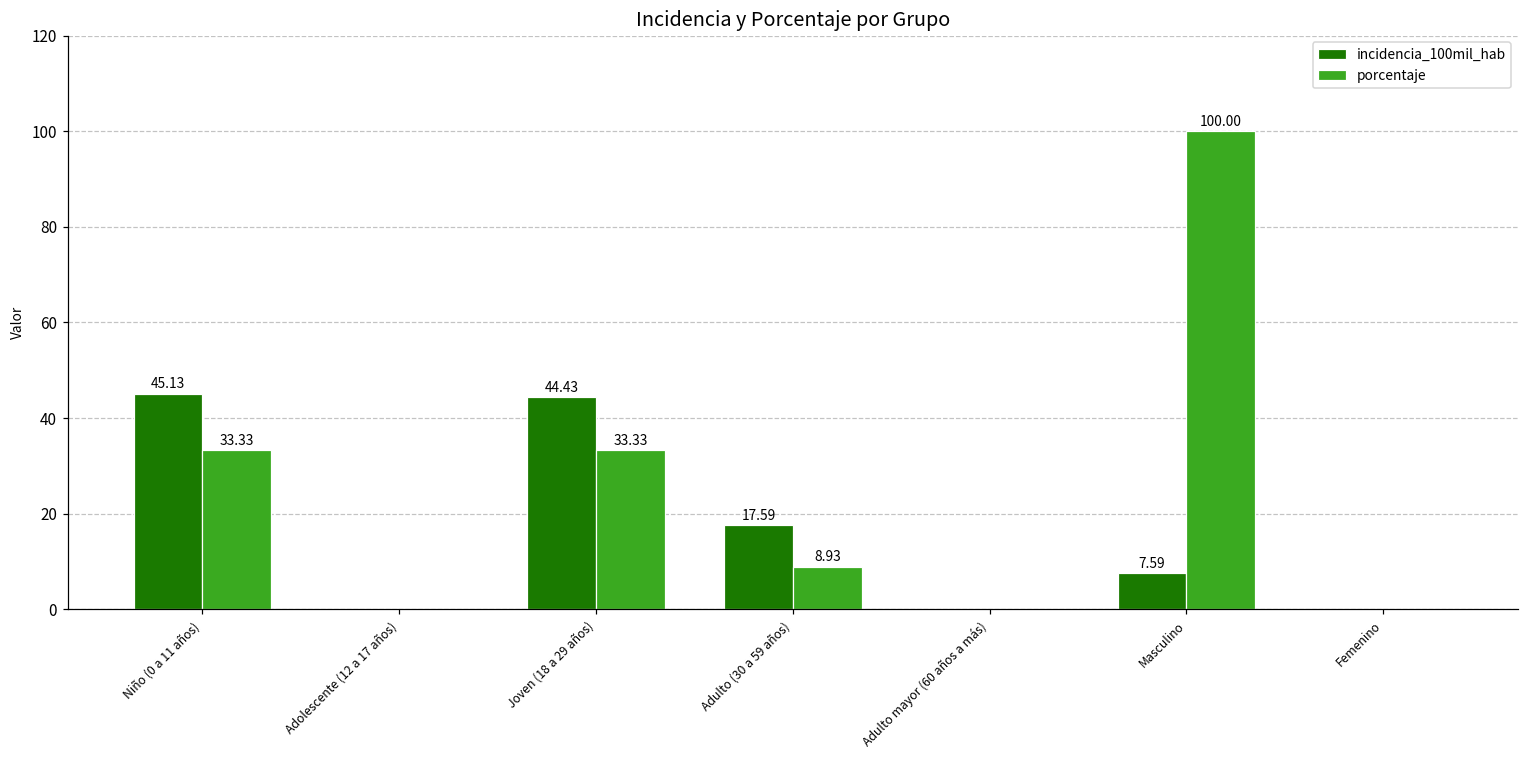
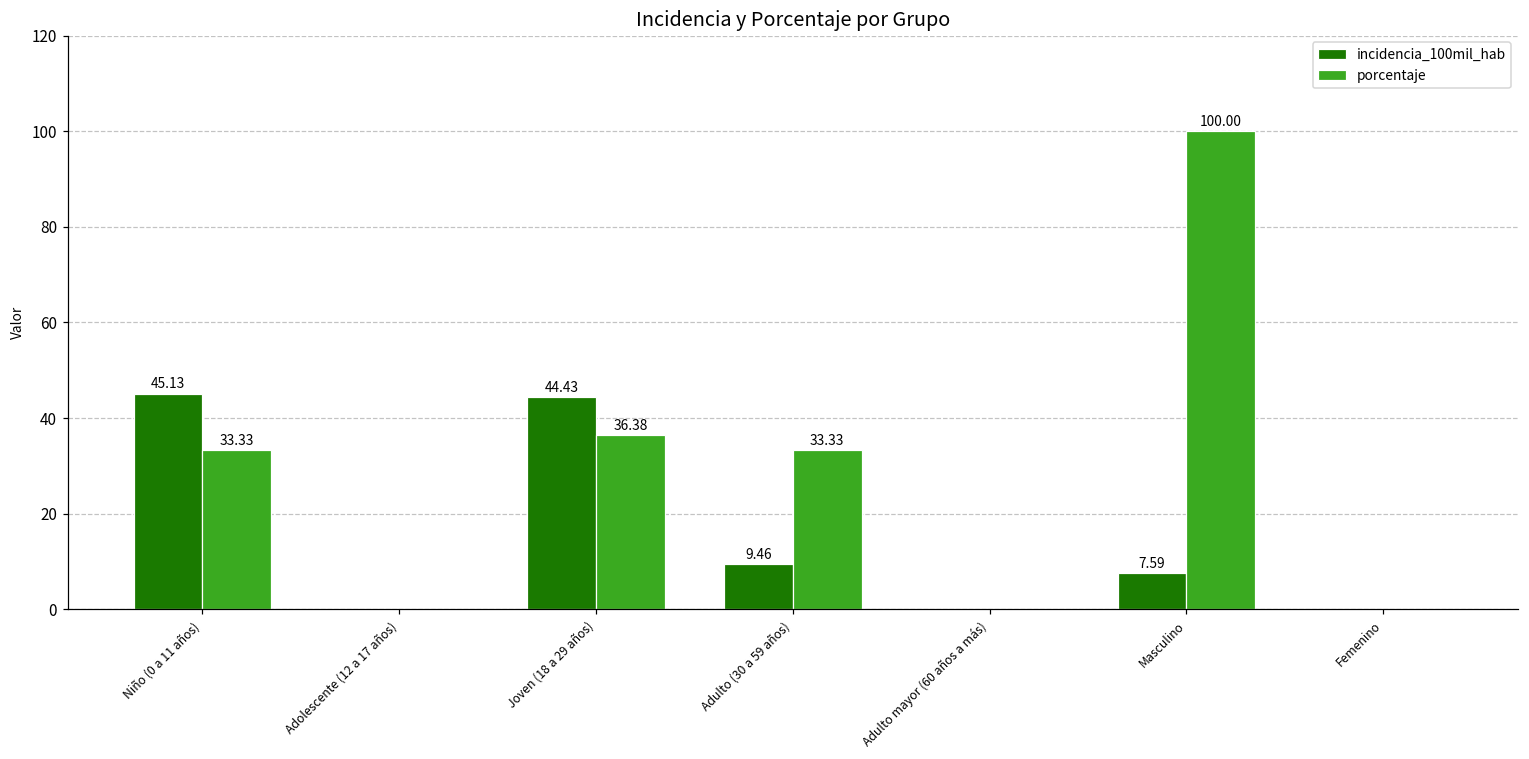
porcentaje, Joven (18 a 29 años): 33.33 -> 36.38
incidencia_100mil_hab, Adulto (30 a 59 años): 17.59 -> 9.46
porcentaje, Adulto (30 a 59 años): 8.93 -> 33.33
